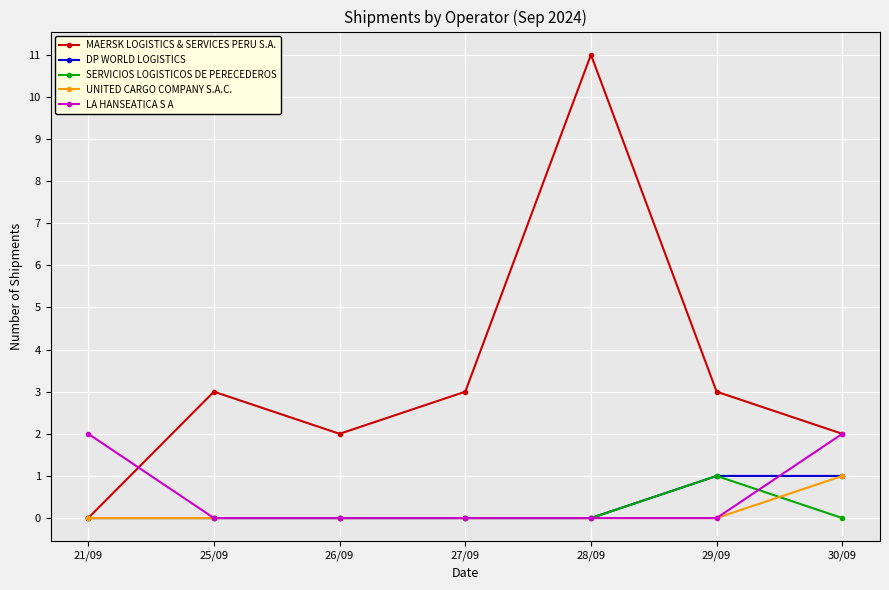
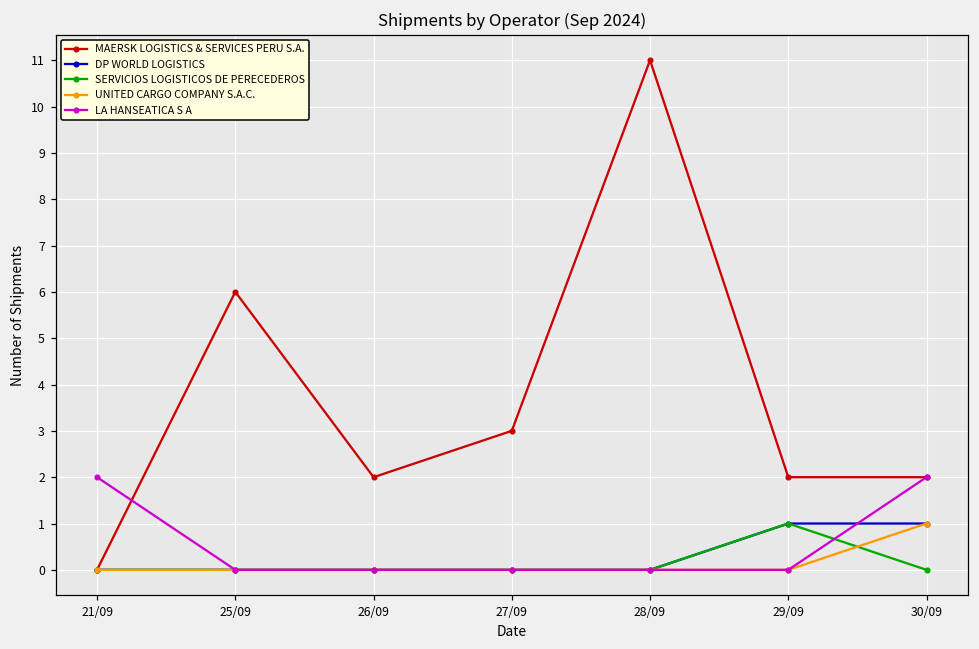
MAERSK LOGISTICS & SERVICES PERU S.A., 25/09: 3 -> 6
MAERSK LOGISTICS & SERVICES PERU S.A., 29/09: 3 -> 2
